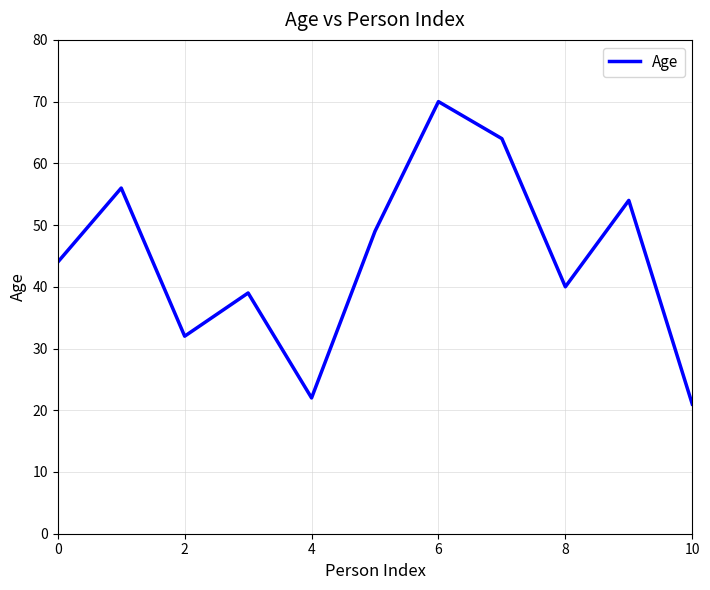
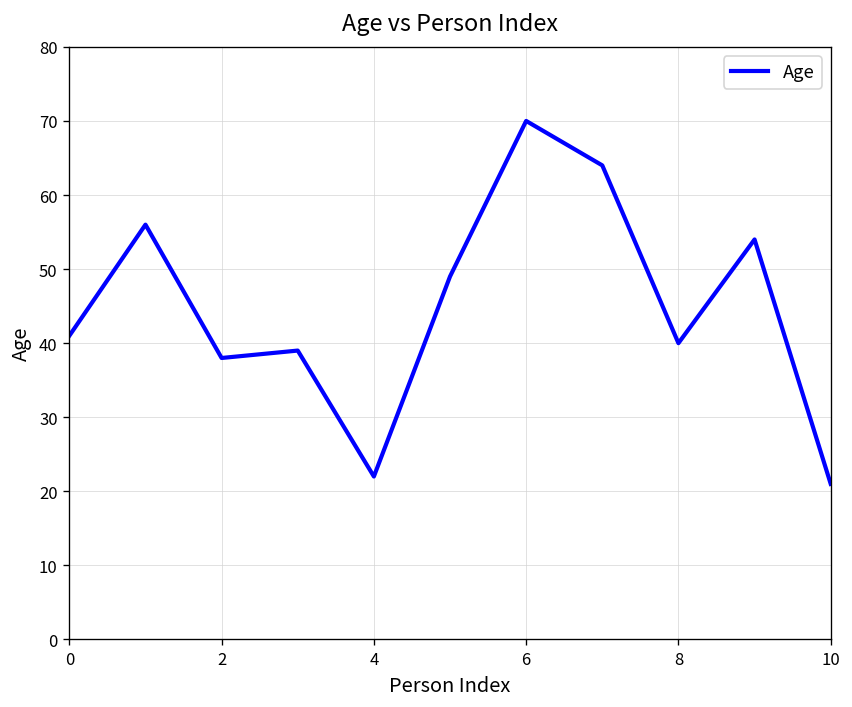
0: 44 -> 41
2: 32 -> 38
